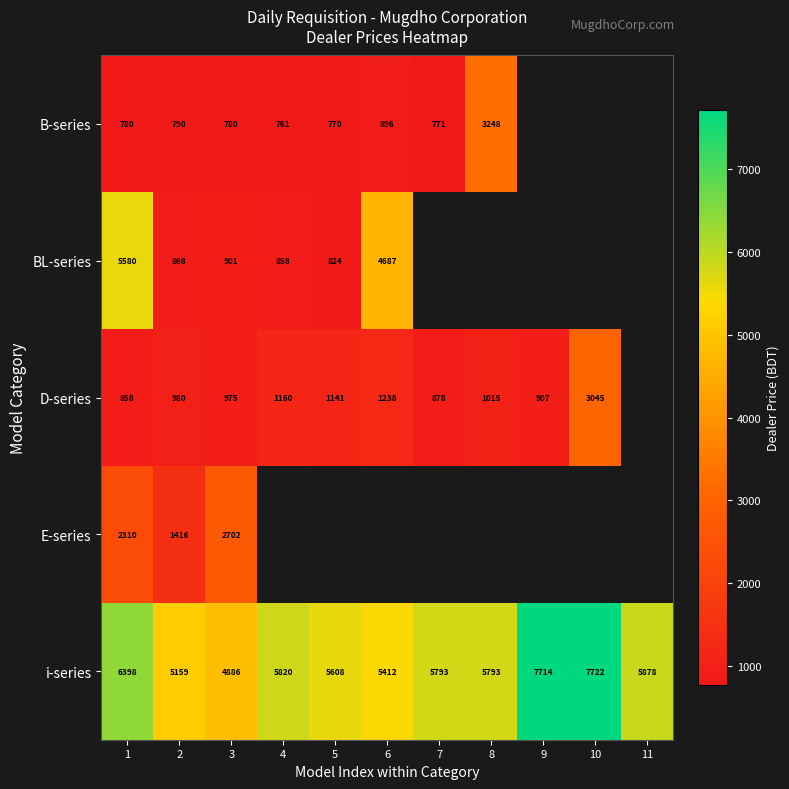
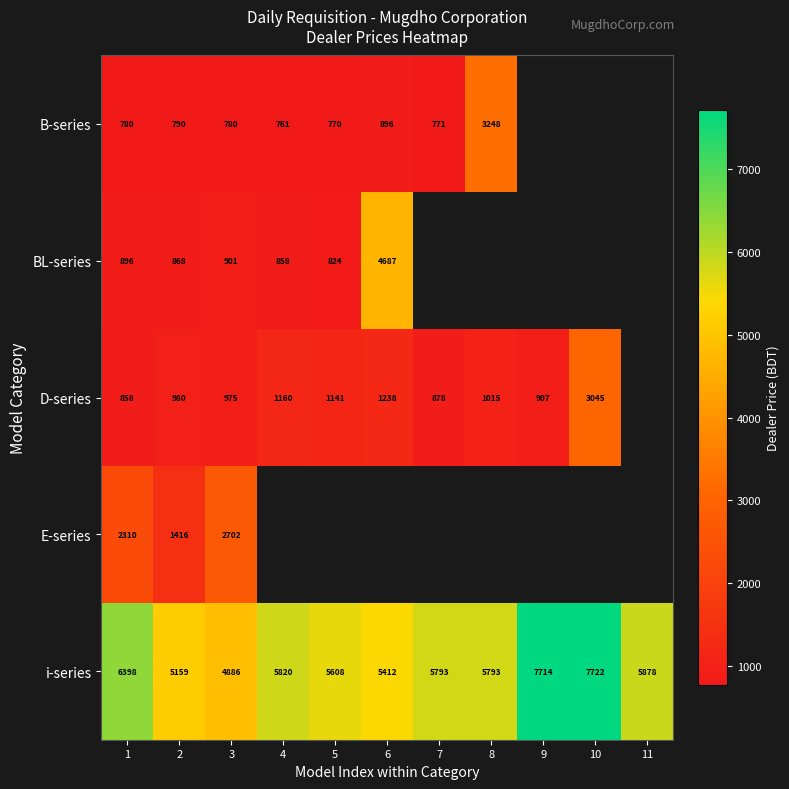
BL-series, 1: 5580 -> 896
